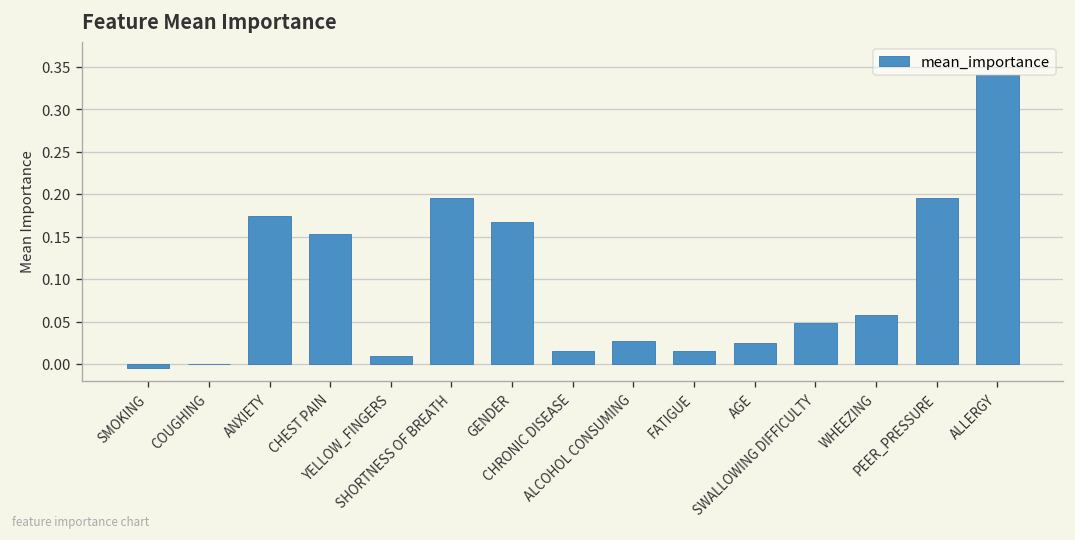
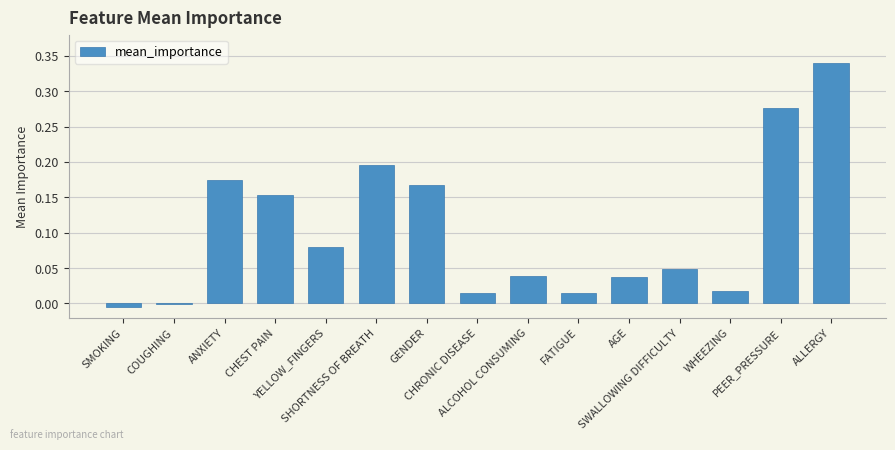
YELLOW_FINGERS: 0.01 -> 0.08
ALCOHOL CONSUMING: 0.03 -> 0.04
AGE: 0.03 -> 0.04
WHEEZING: 0.06 -> 0.02
PEER_PRESSURE: 0.20 -> 0.28
